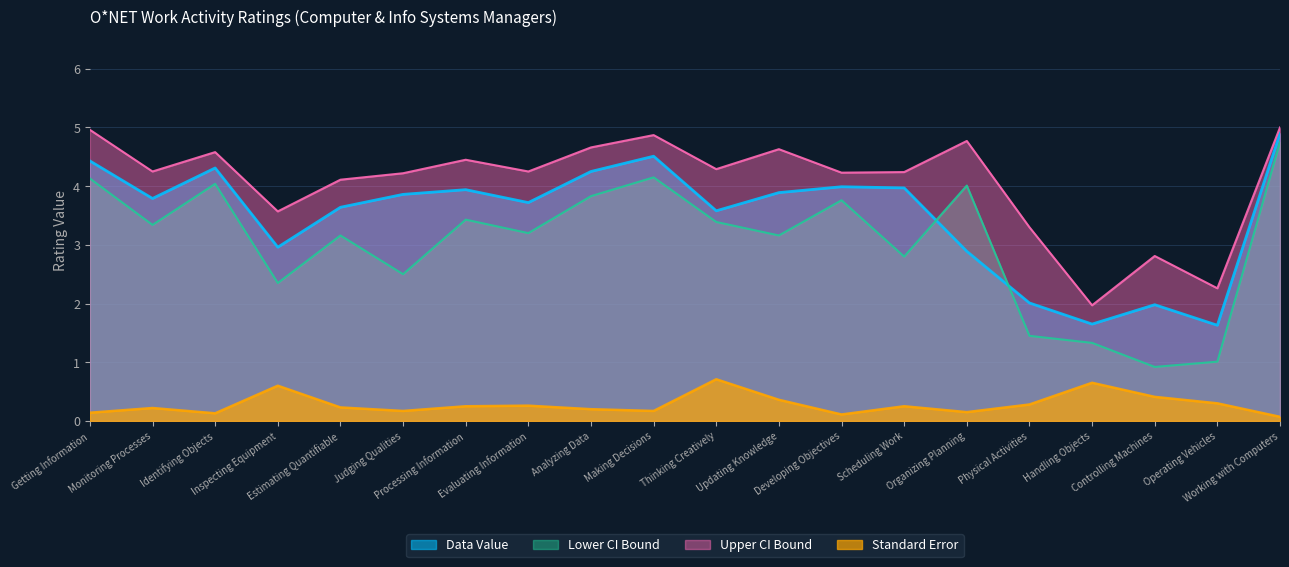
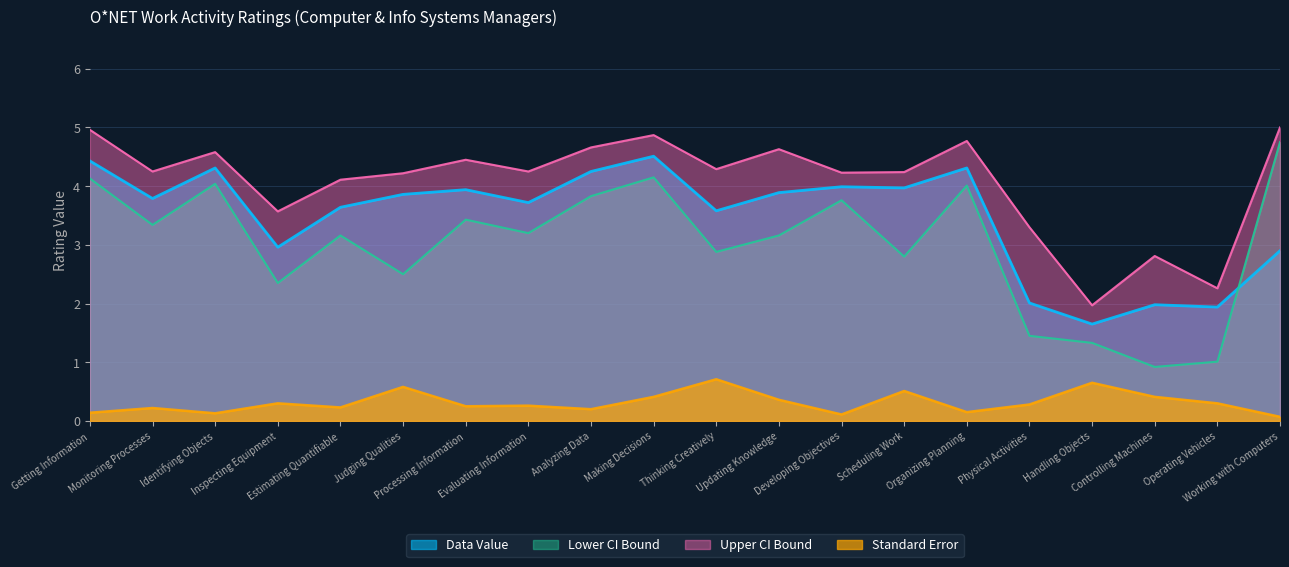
Standard Error, Inspecting Equipment: 0.6 -> 0.3
Standard Error, Judging Qualities: 0.2 -> 0.6
Standard Error, Making Decisions: 0.2 -> 0.4
Lower CI Bound, Thinking Creatively: 3.4 -> 2.9
Standard Error, Scheduling Work: 0.3 -> 0.5
Data Value, Organizing Planning: 2.9 -> 4.3
Data Value, Operating Vehicles: 1.6 -> 1.9
Data Value, Working with Computers: 4.9 -> 2.9
